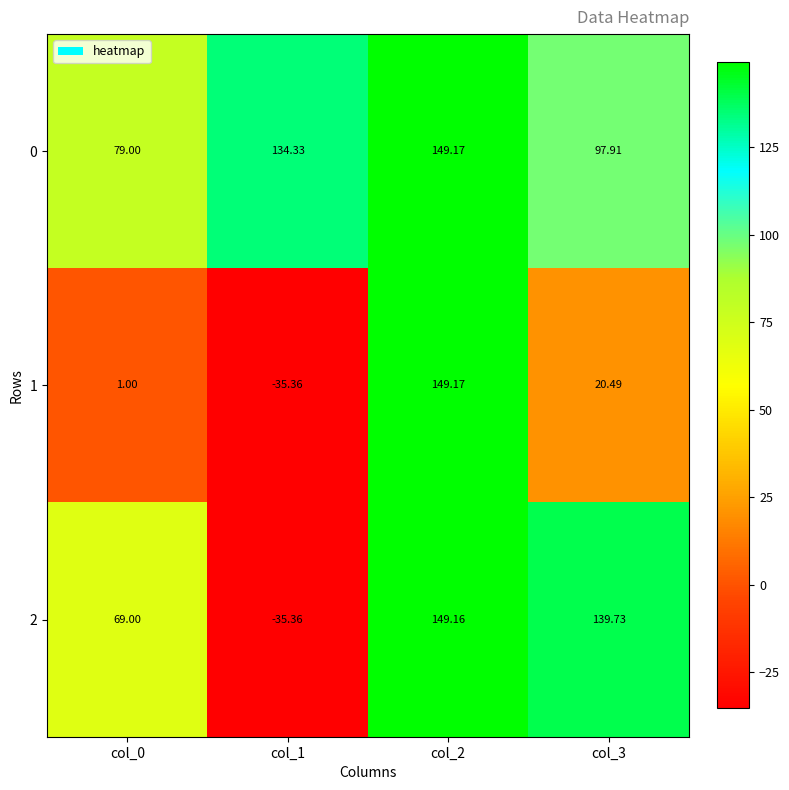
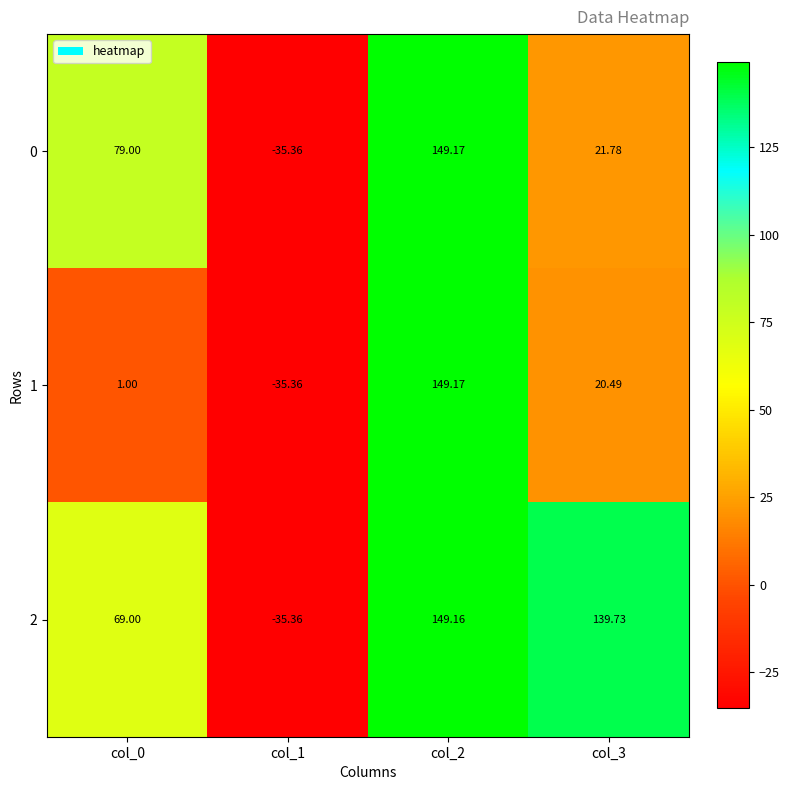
0, col_1: 134.33 -> -35.36
0, col_3: 97.91 -> 21.78
